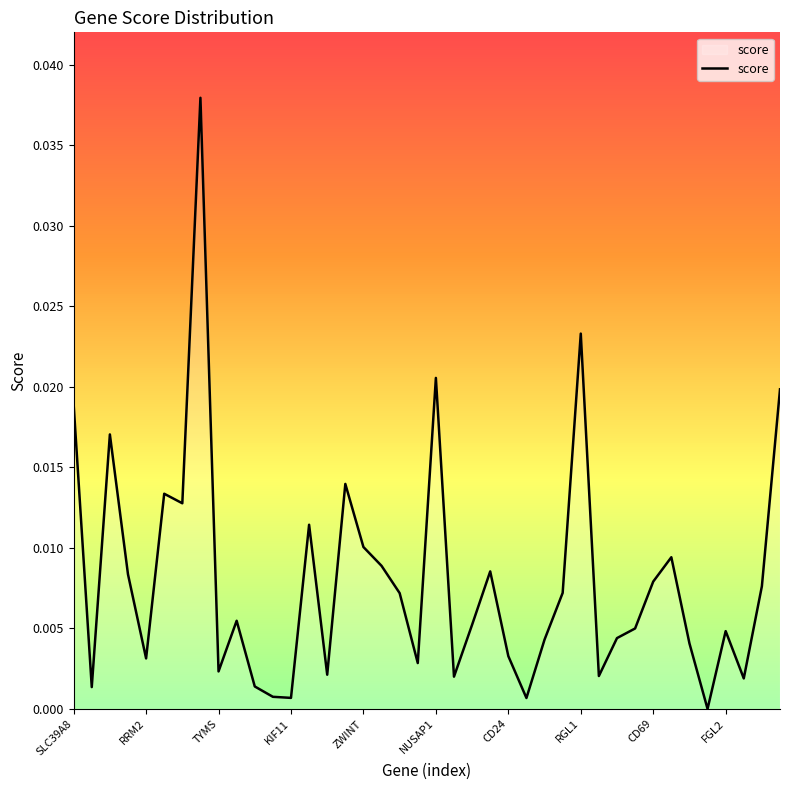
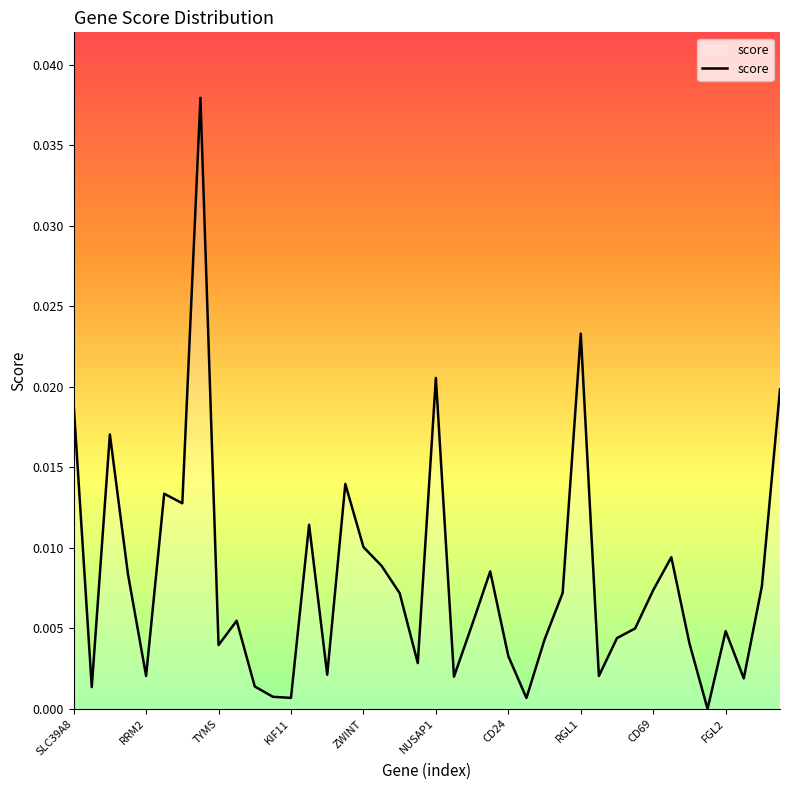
RRM2: 0.0031 -> 0.0020
TYMS: 0.0023 -> 0.0040
CD69: 0.0079 -> 0.0074
